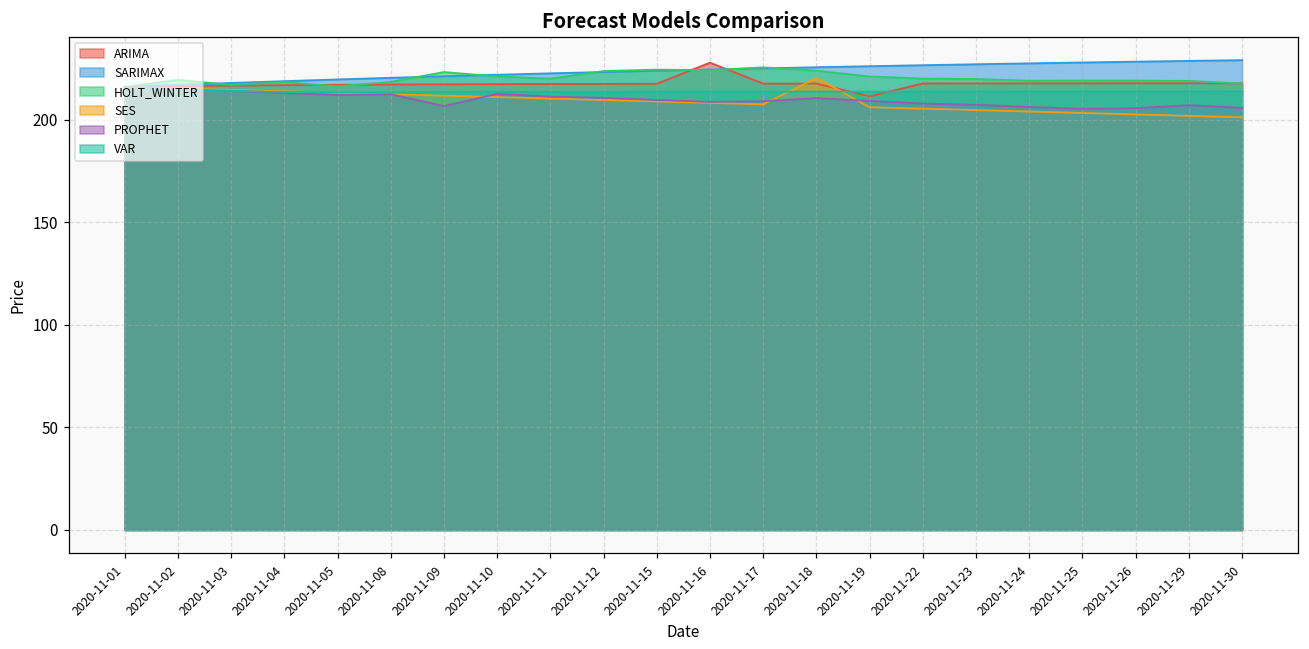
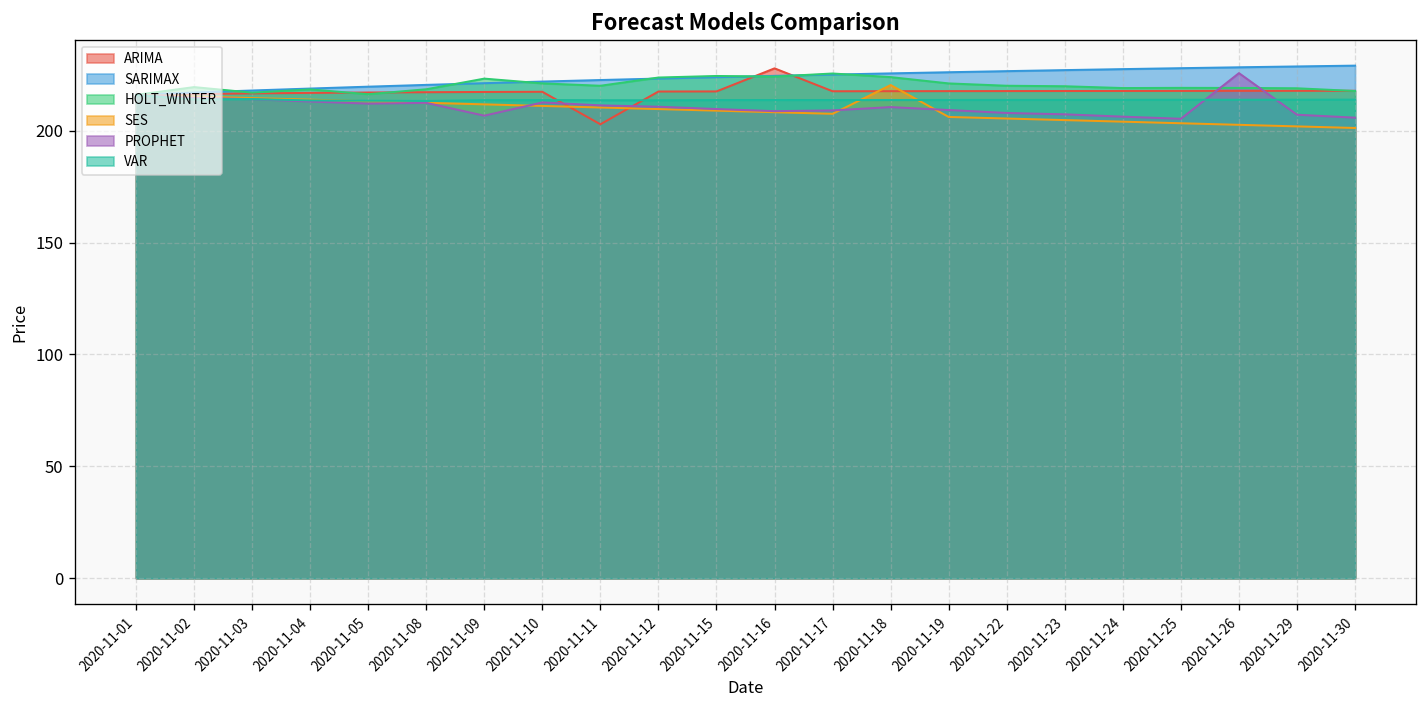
ARIMA, 2020-11-11: 217 -> 203
ARIMA, 2020-11-19: 211 -> 218
PROPHET, 2020-11-26: 206 -> 226
